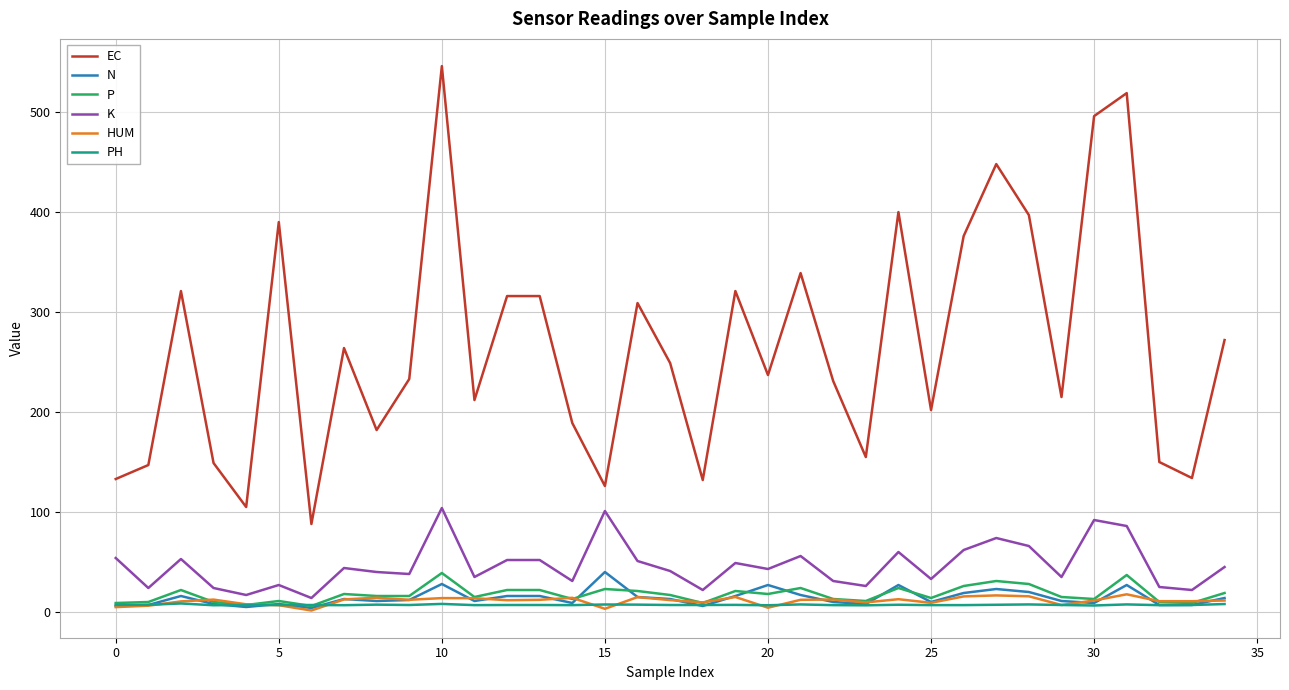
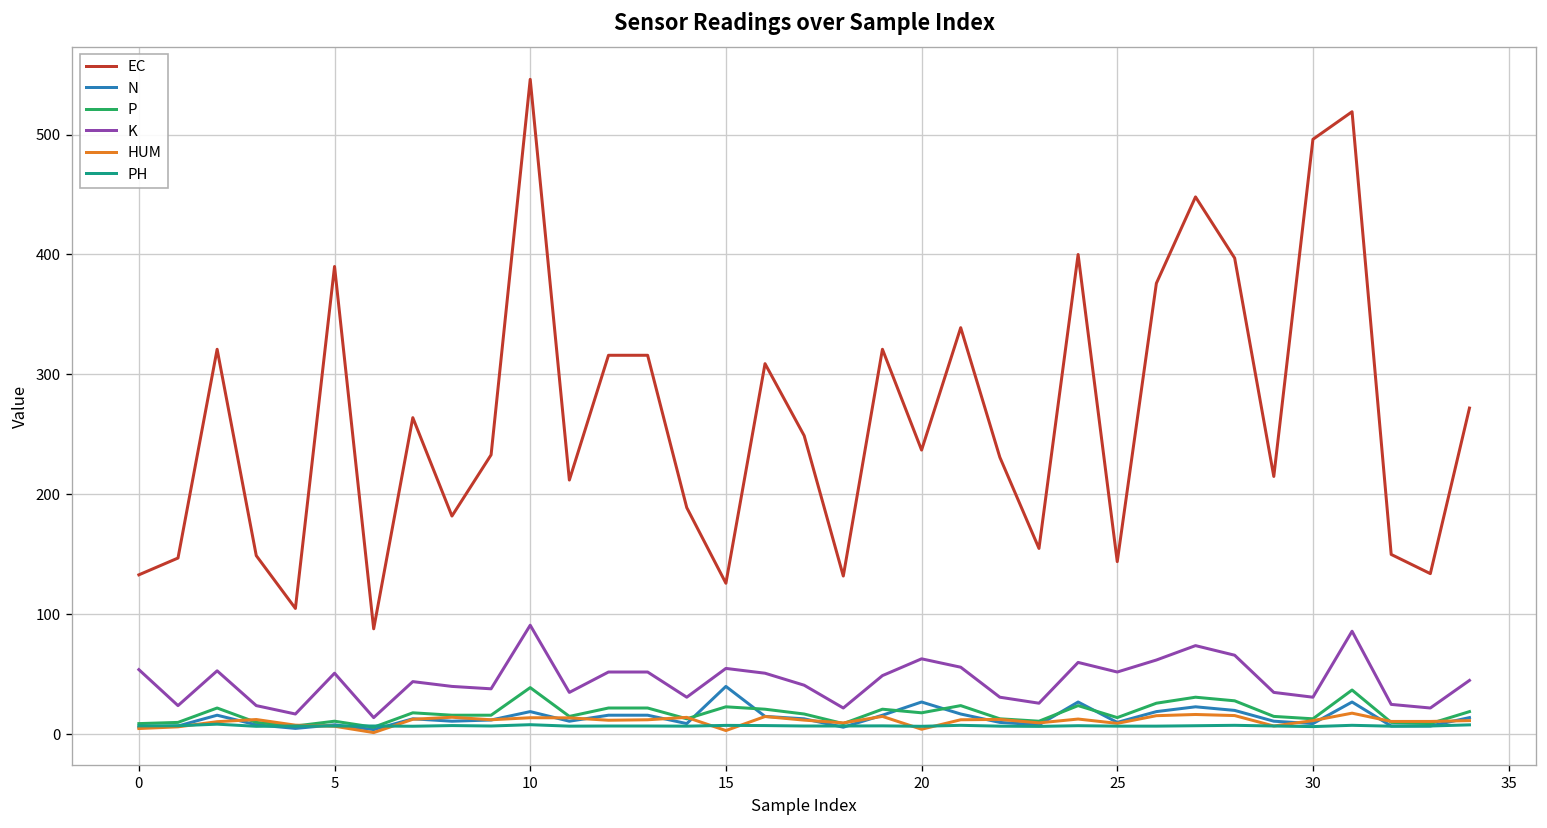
K, 5: 30 -> 50
N, 10: 30 -> 20
K, 10: 100 -> 90
K, 15: 100 -> 60
K, 20: 40 -> 60
EC, 25: 200 -> 140
K, 25: 30 -> 50
K, 30: 90 -> 30
